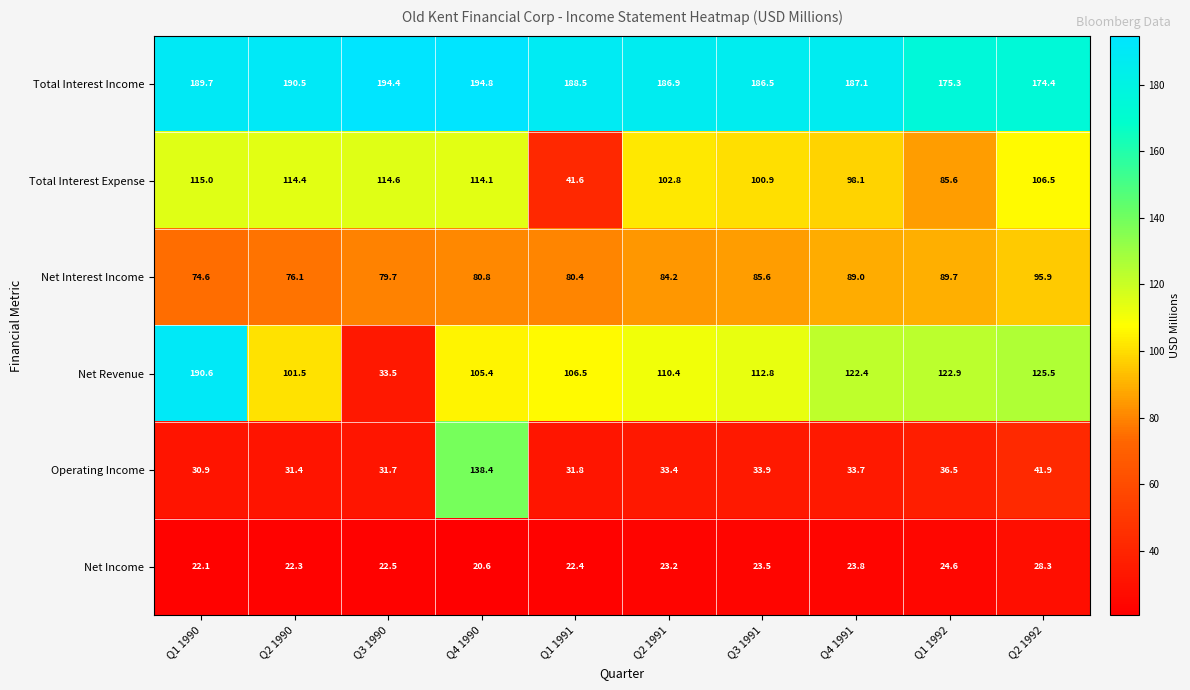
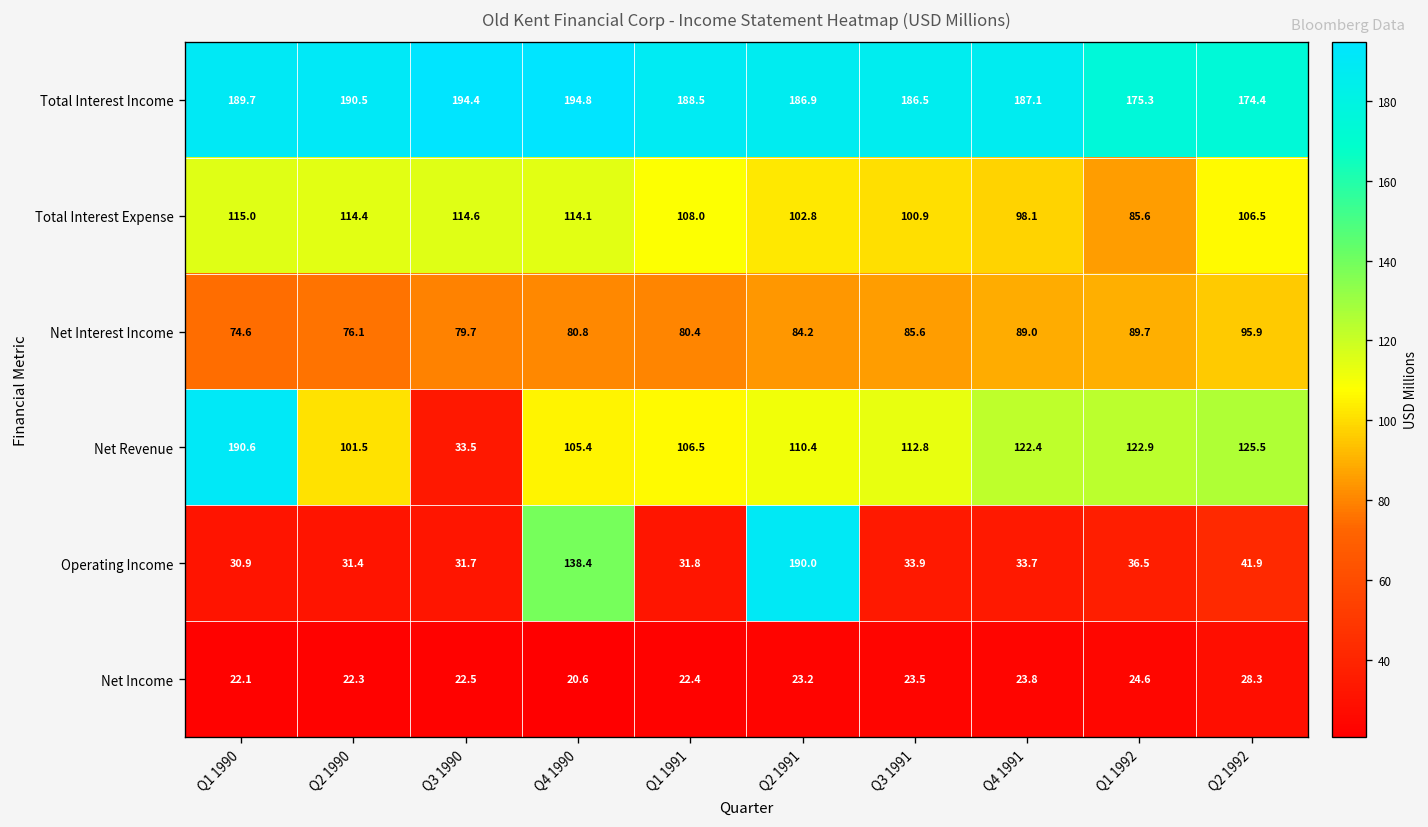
Total Interest Expense, Q1 1991: 41.6 -> 108.0
Operating Income, Q2 1991: 33.4 -> 190.0
